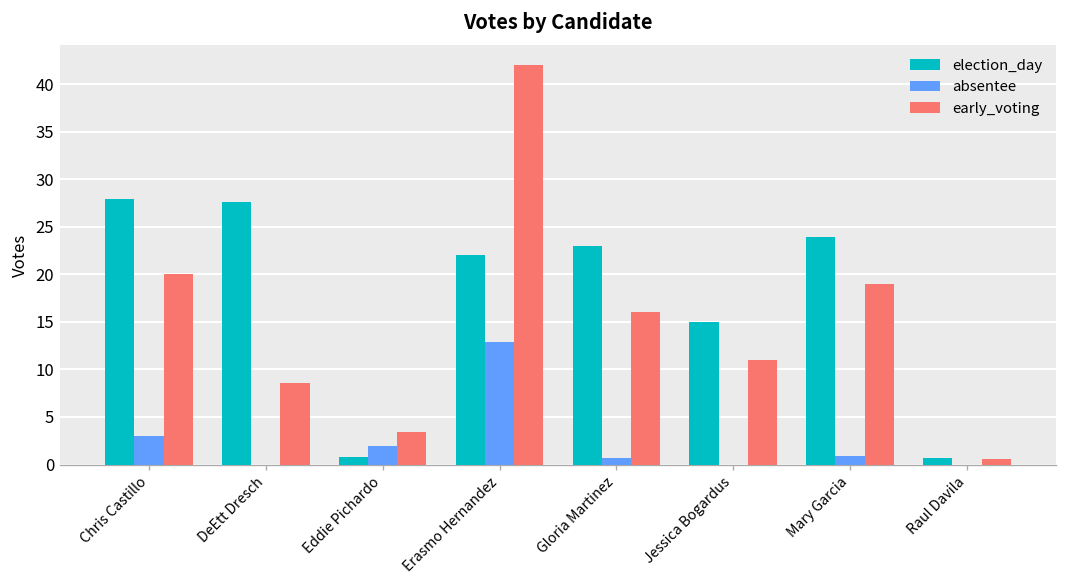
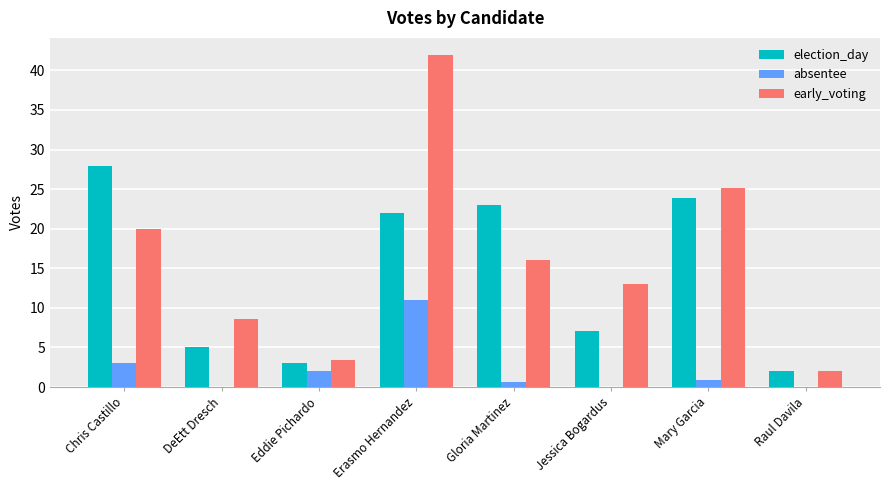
election_day, DeEtt Dresch: 28 -> 5
election_day, Eddie Pichardo: 1 -> 3
absentee, Erasmo Hernandez: 13 -> 11
election_day, Jessica Bogardus: 15 -> 7
early_voting, Jessica Bogardus: 11 -> 13
early_voting, Mary Garcia: 19 -> 25
election_day, Raul Davila: 1 -> 2
early_voting, Raul Davila: 1 -> 2
